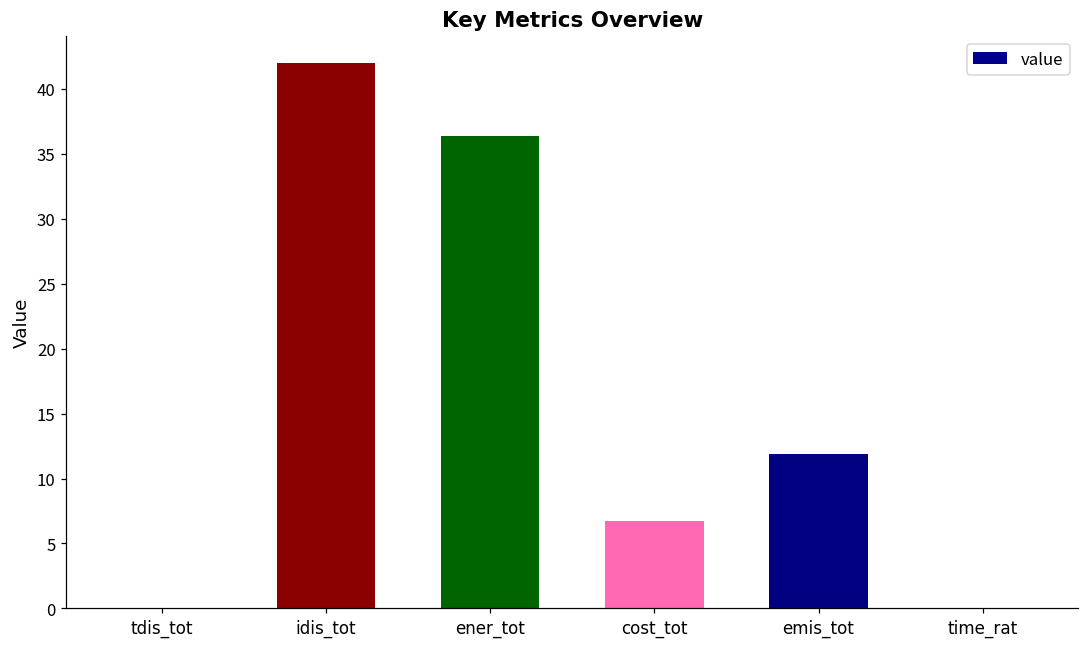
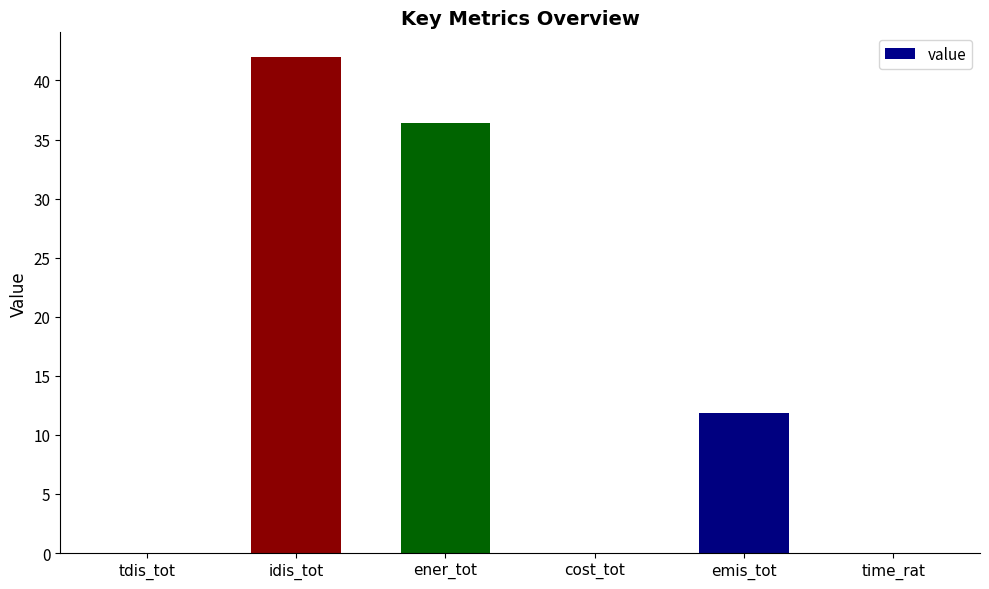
cost_tot: 6.7 -> 0.0
